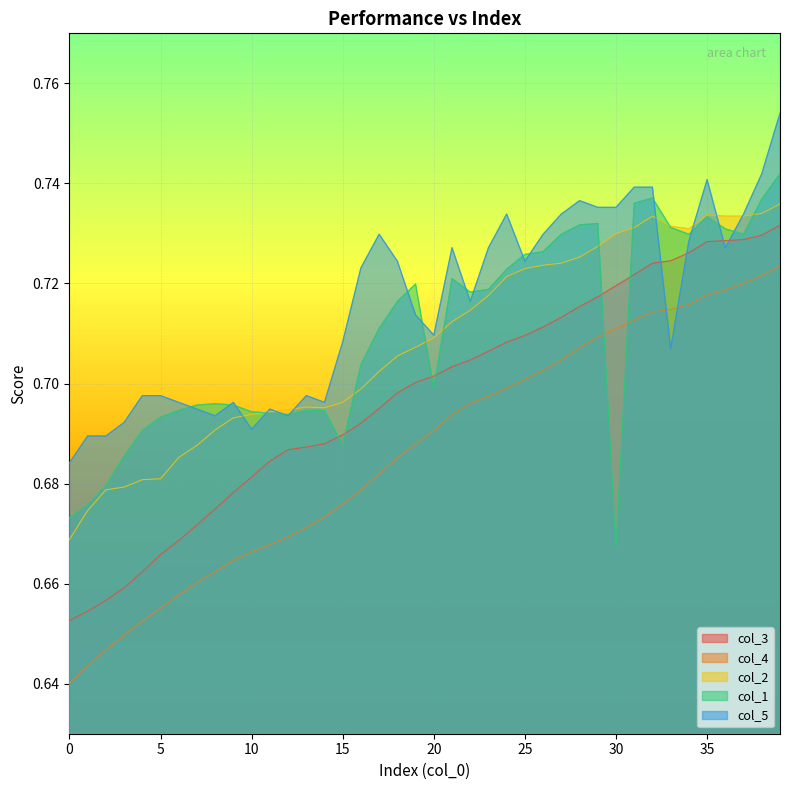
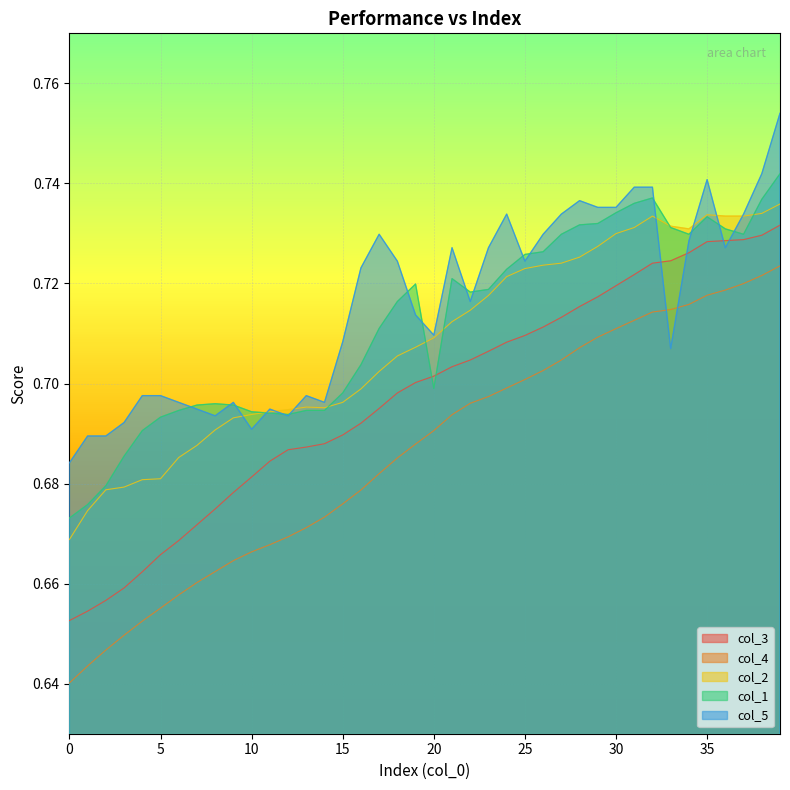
col_1, 15: 0.688 -> 0.698
col_1, 30: 0.667 -> 0.734
